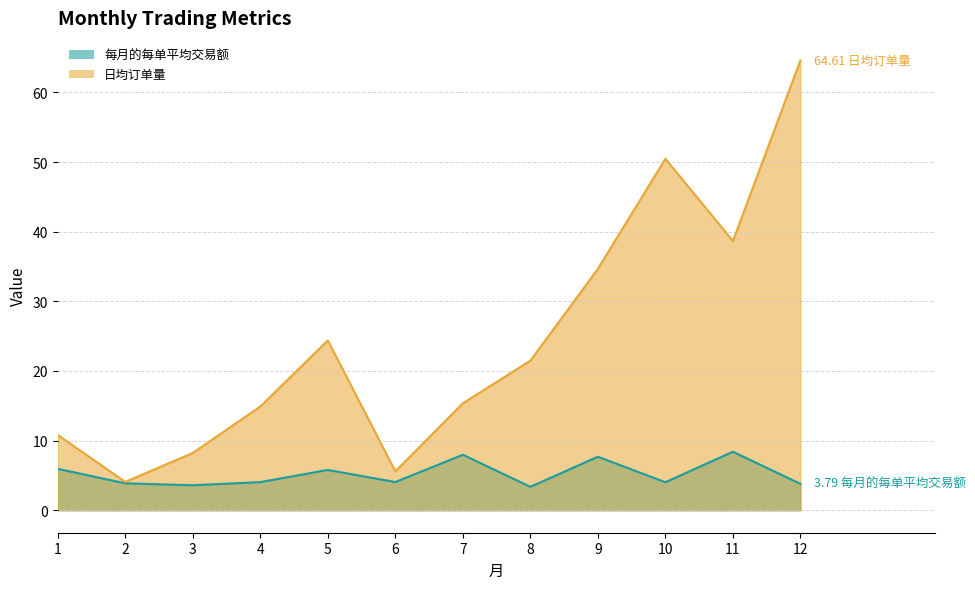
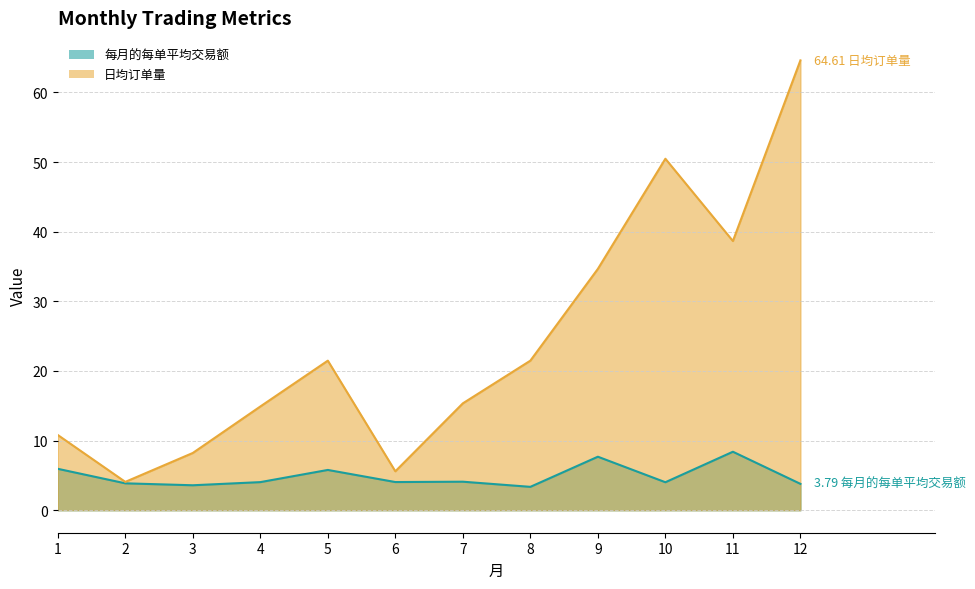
日均订单量, 5: 24 -> 21
每月的每单平均交易额, 7: 8 -> 4
